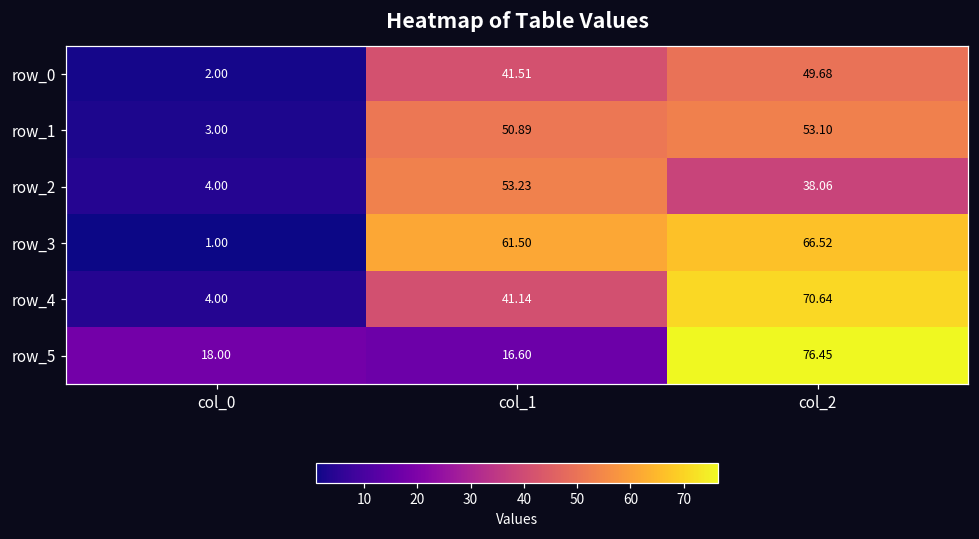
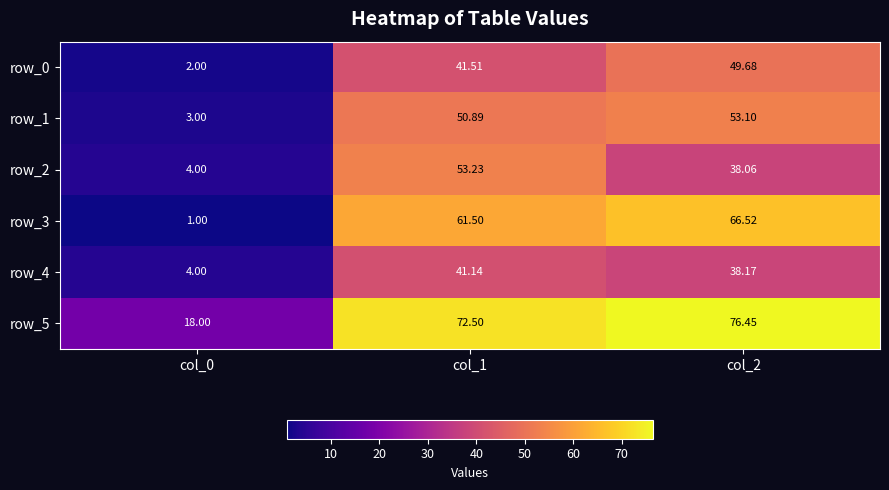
row_4, col_2: 70.64 -> 38.17
row_5, col_1: 16.60 -> 72.50
